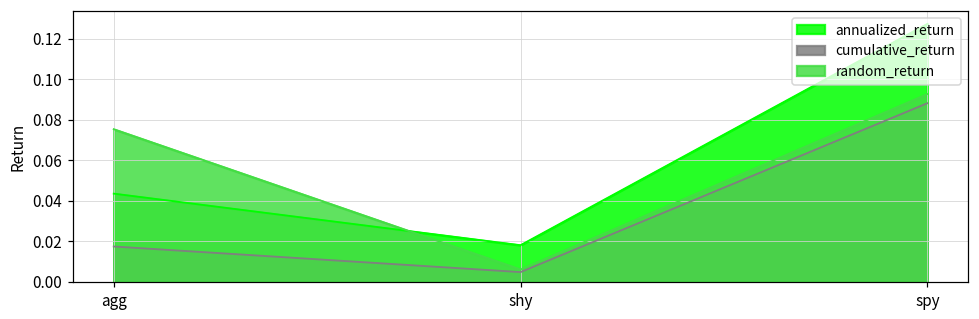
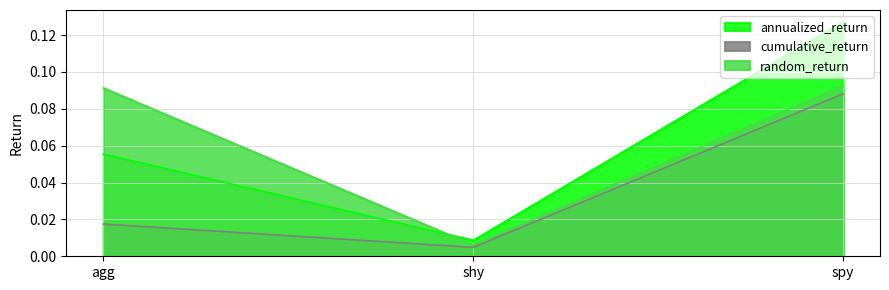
annualized_return, agg: 0.044 -> 0.055
random_return, agg: 0.075 -> 0.091
annualized_return, shy: 0.018 -> 0.009
